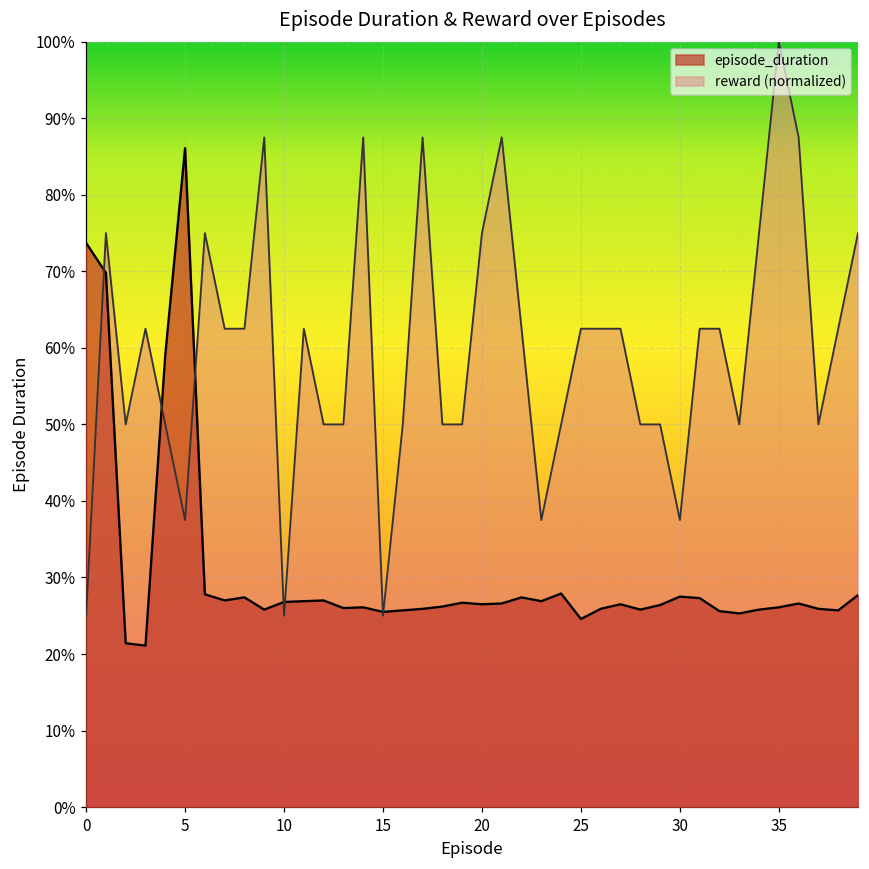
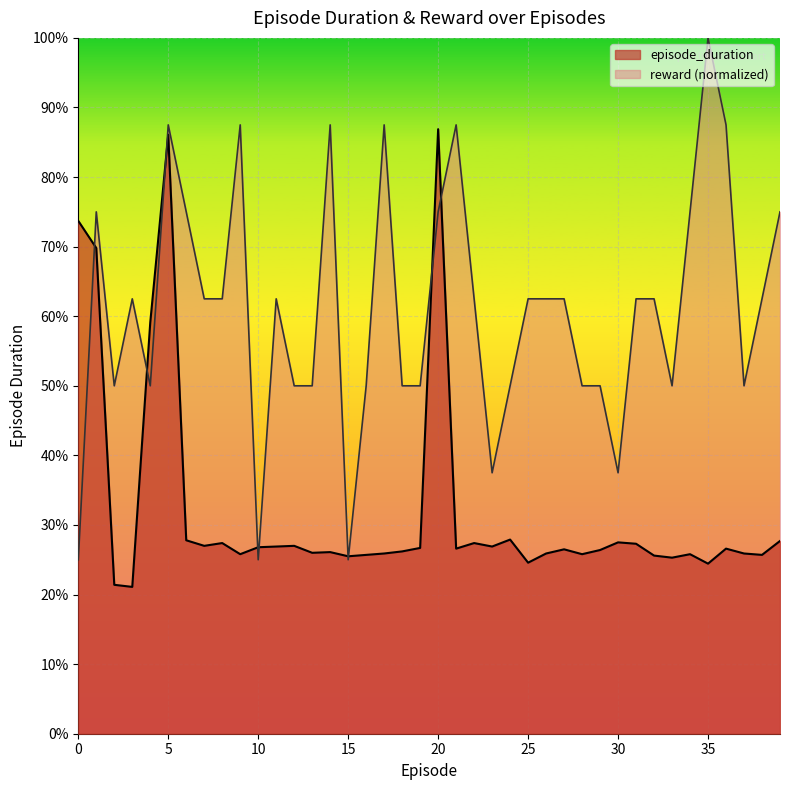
reward (normalized), 5: 38% -> 88%
episode_duration, 20: 27% -> 87%
episode_duration, 35: 26% -> 24%
